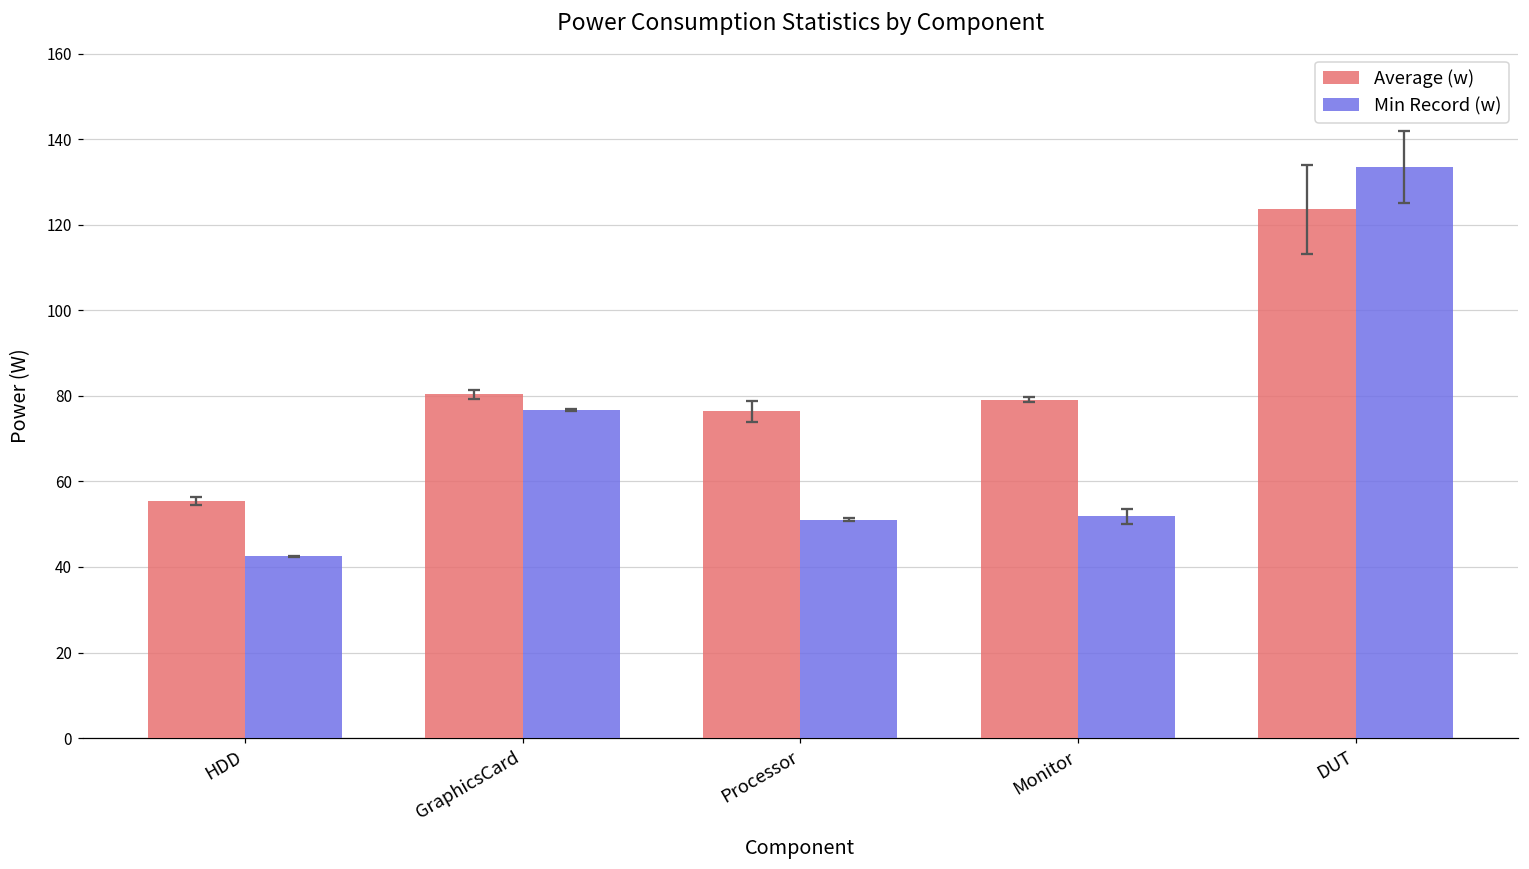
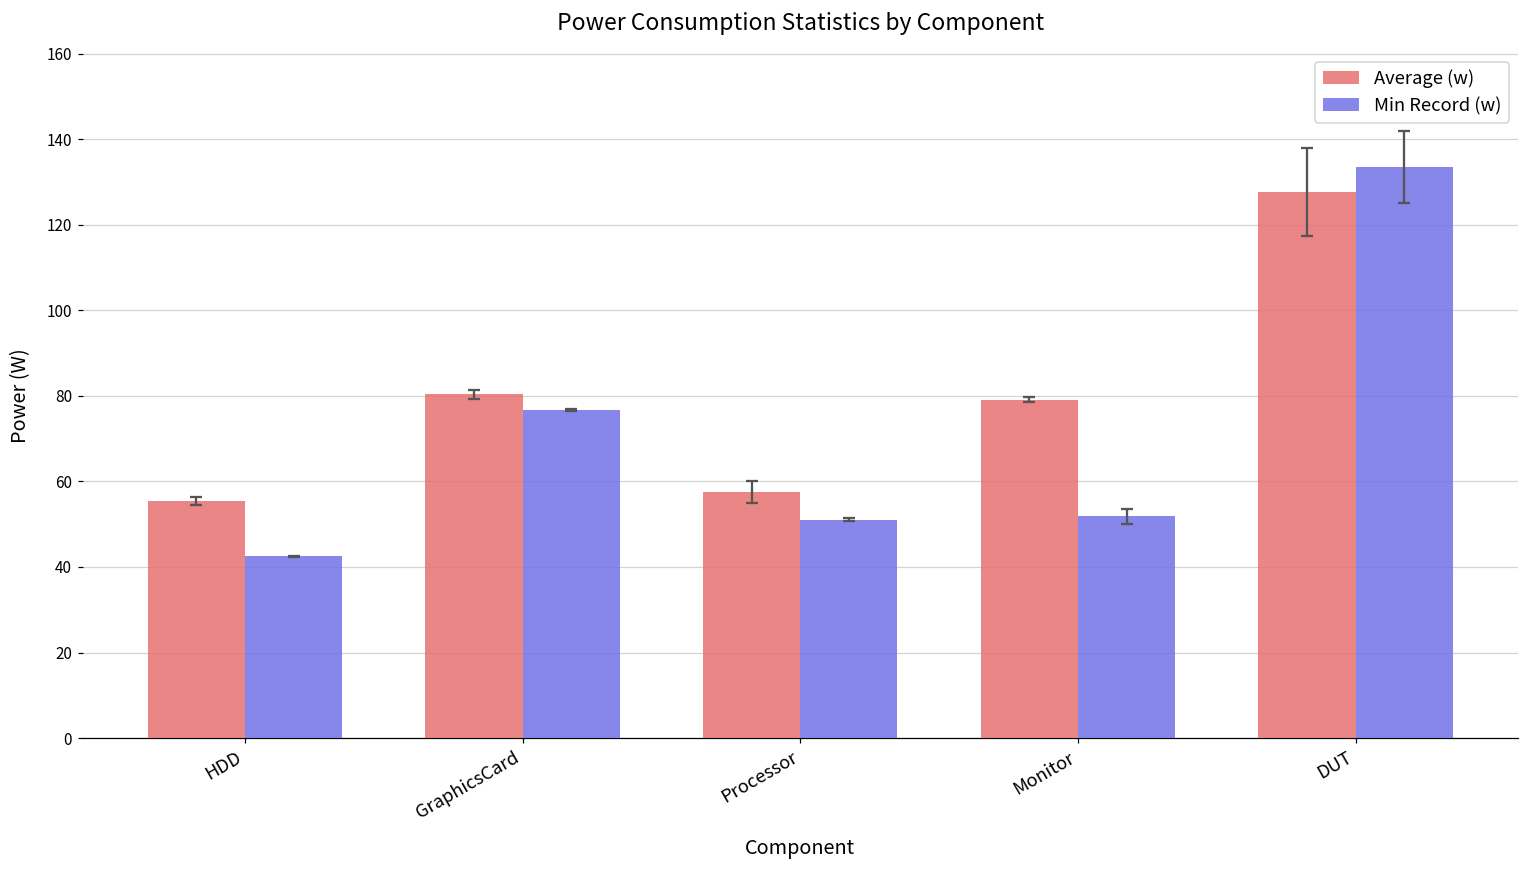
Average (w), Processor: 76 -> 57
Average (w), DUT: 124 -> 128
